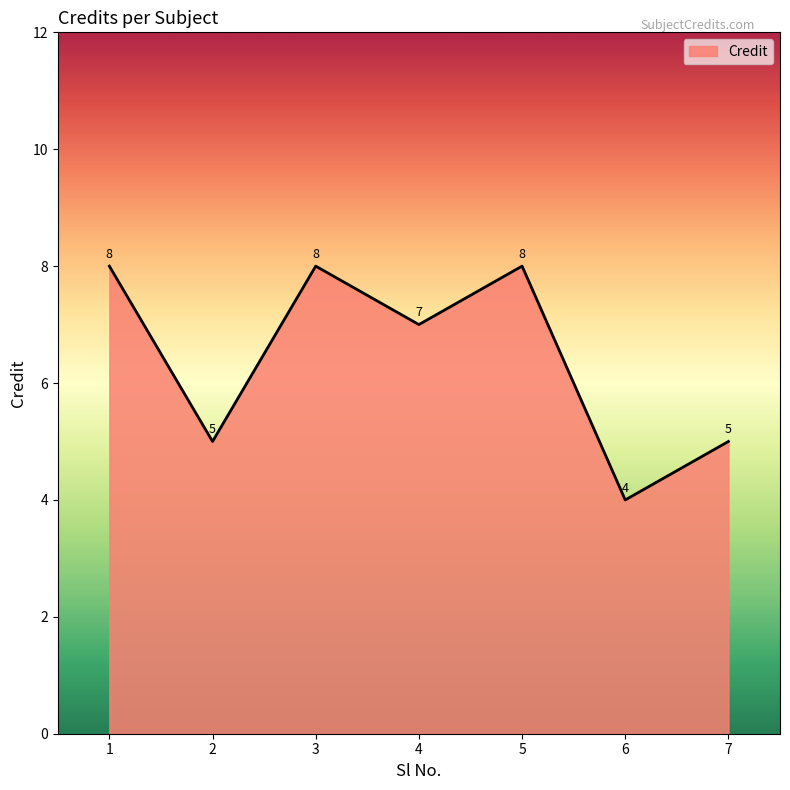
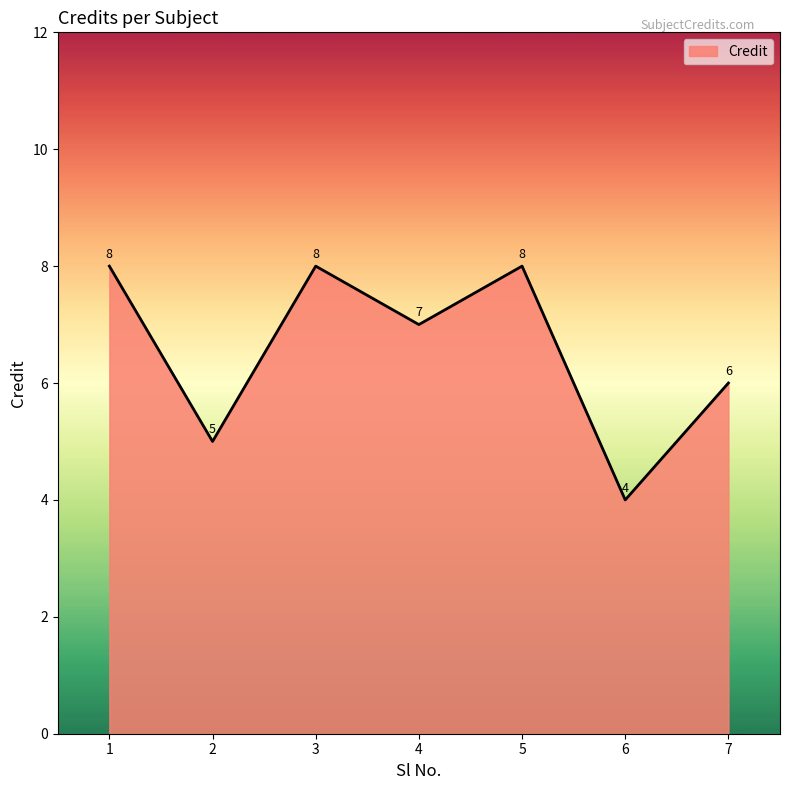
7: 5 -> 6
